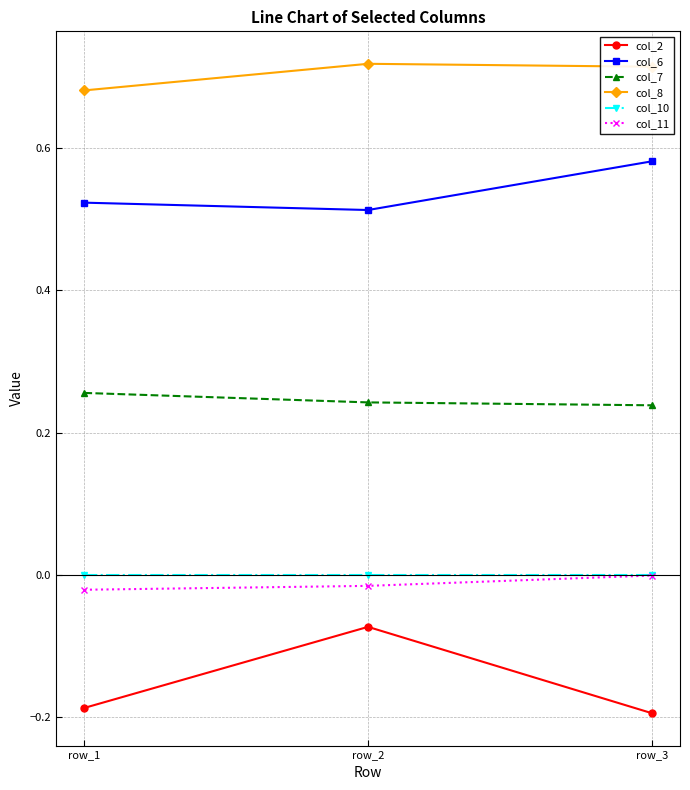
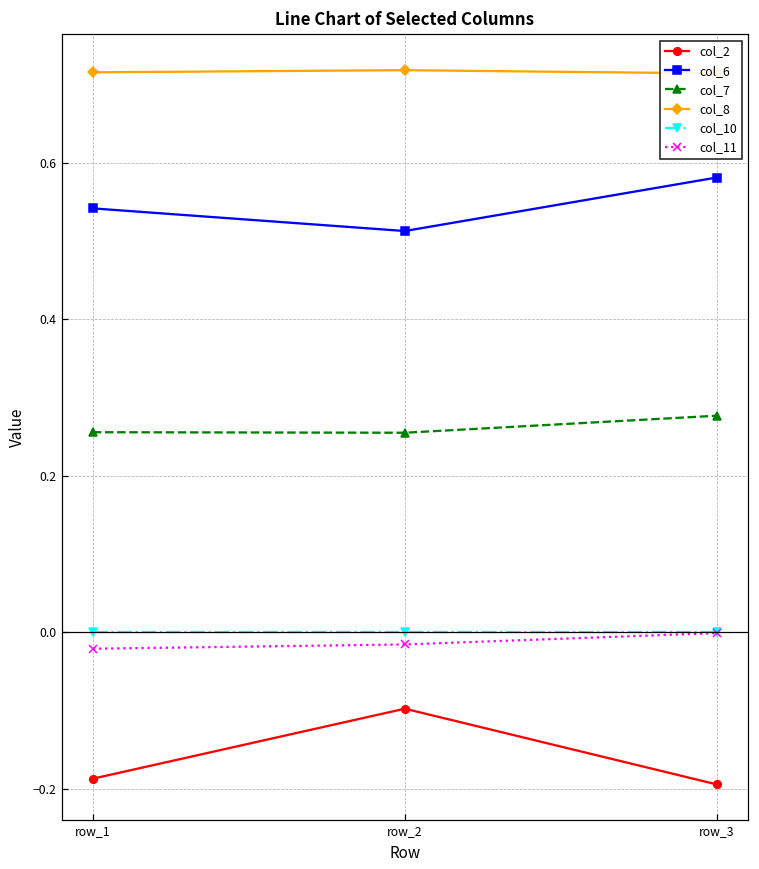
col_6, row_1: 0.52 -> 0.54
col_8, row_1: 0.68 -> 0.72
col_2, row_2: -0.07 -> -0.10
col_7, row_2: 0.24 -> 0.26
col_7, row_3: 0.24 -> 0.28
